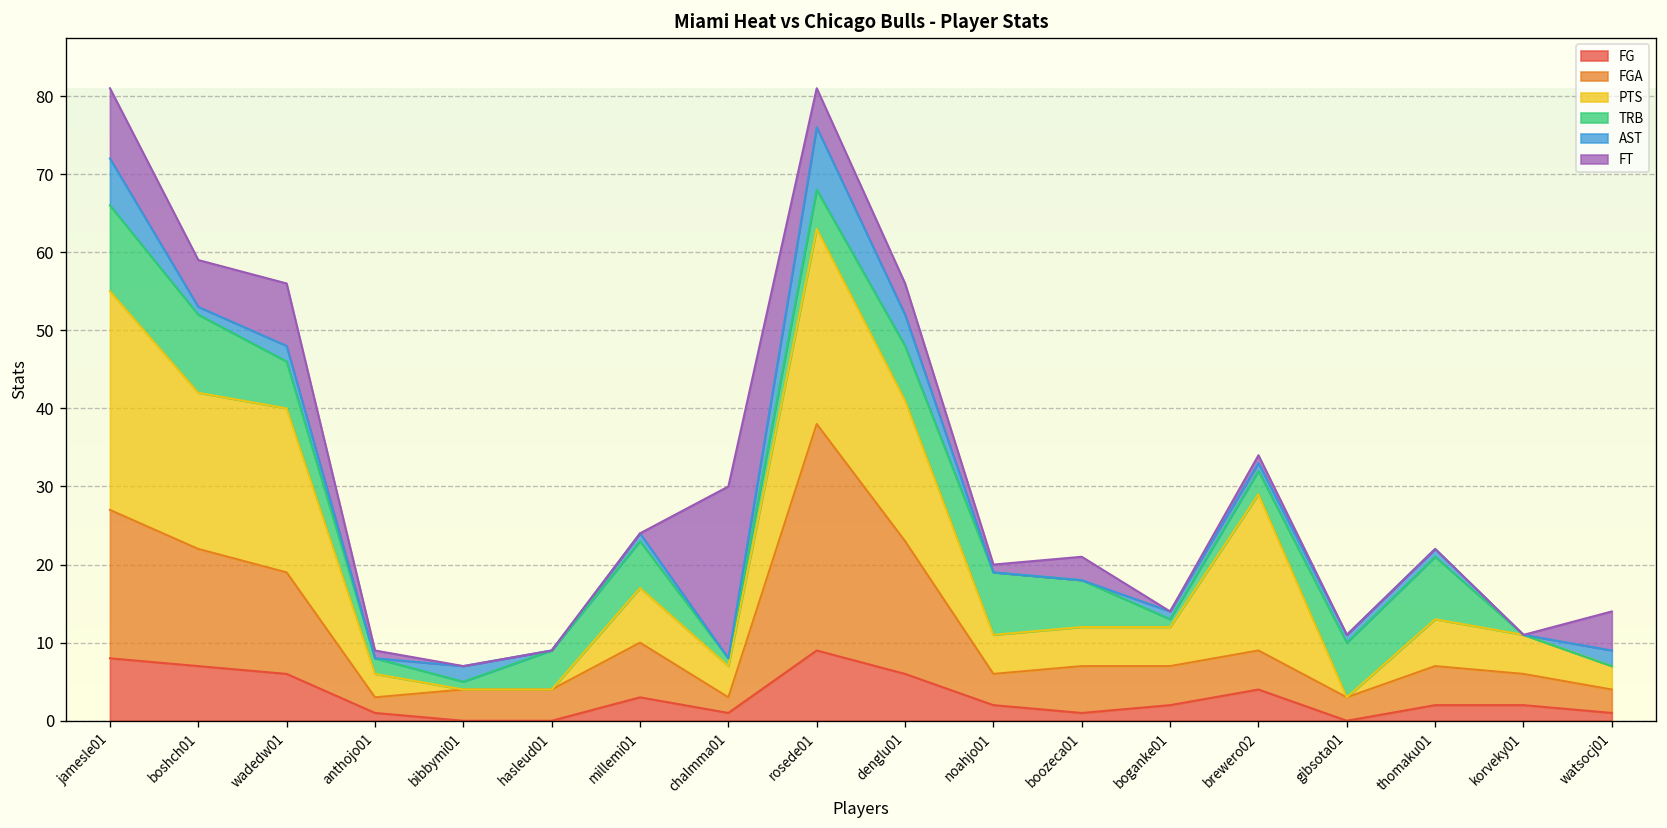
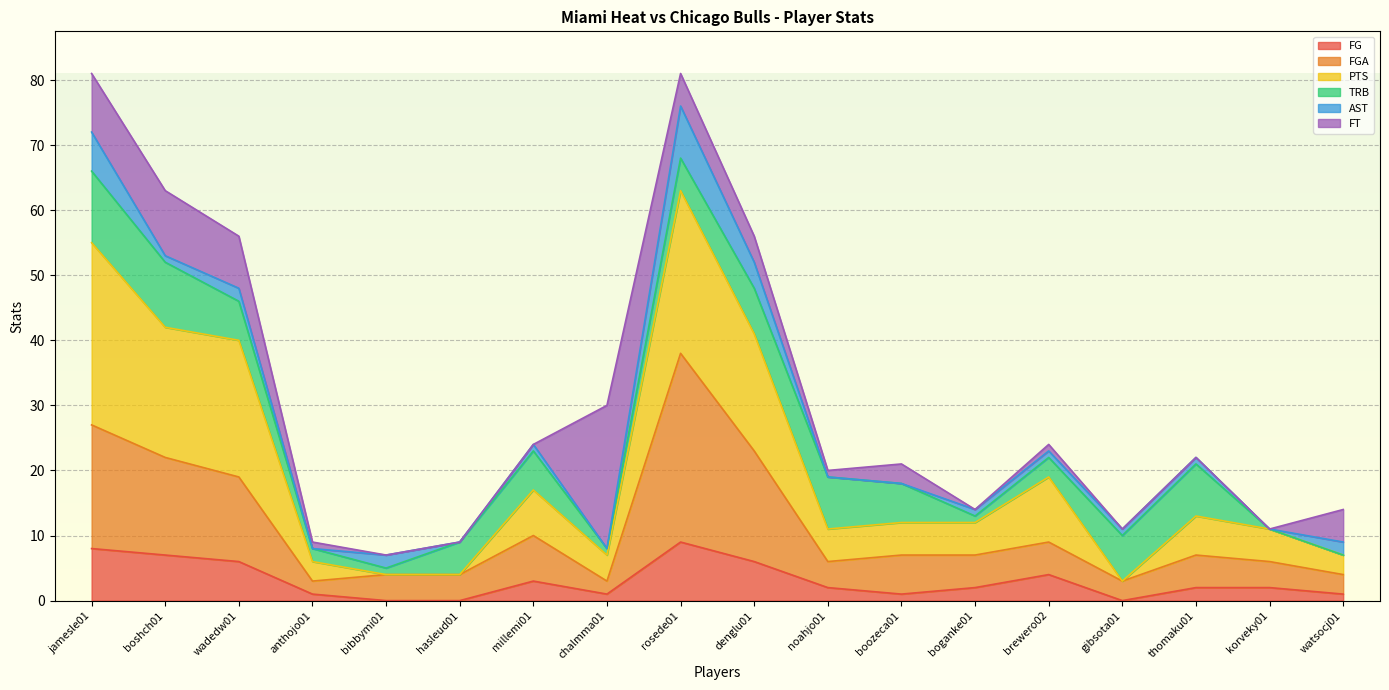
FT, boshch01: 6 -> 10
PTS, brewero02: 20 -> 10
